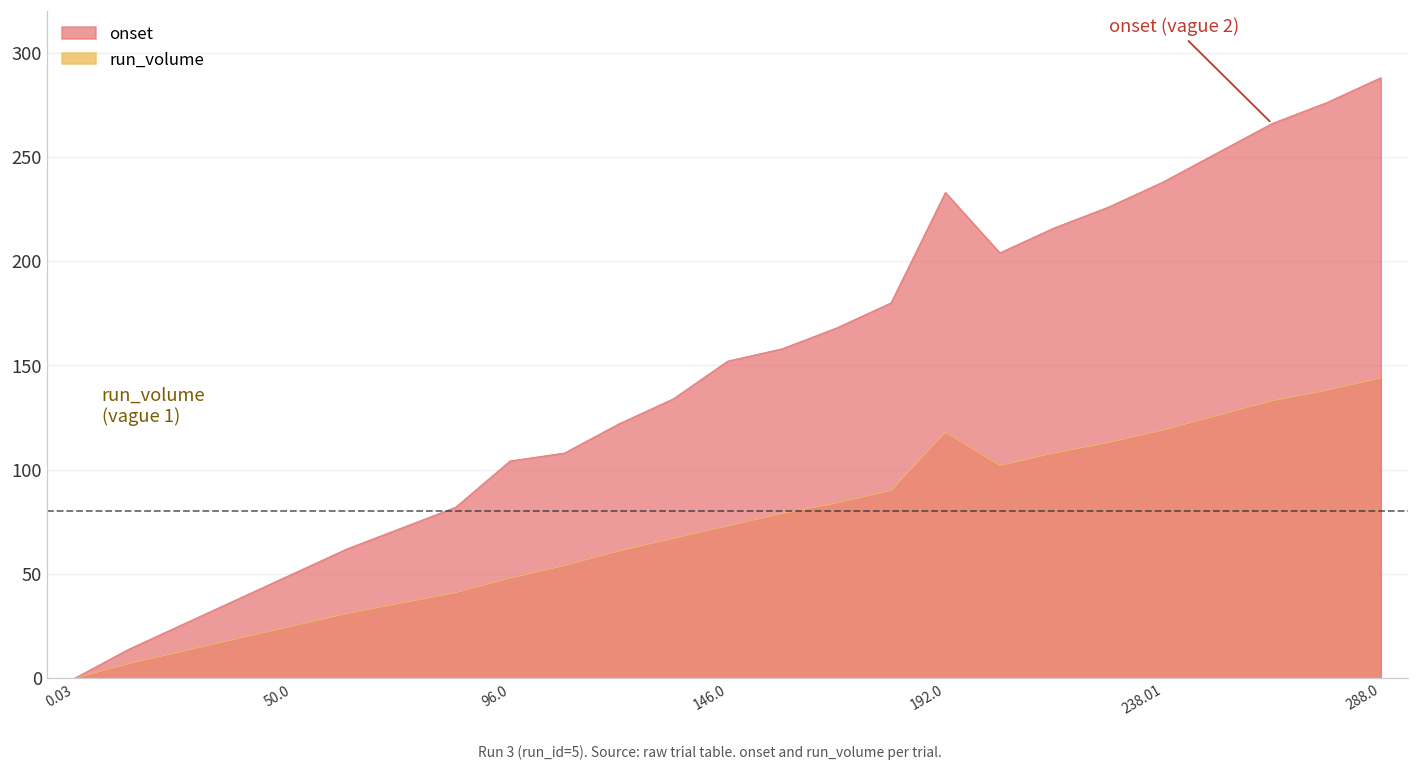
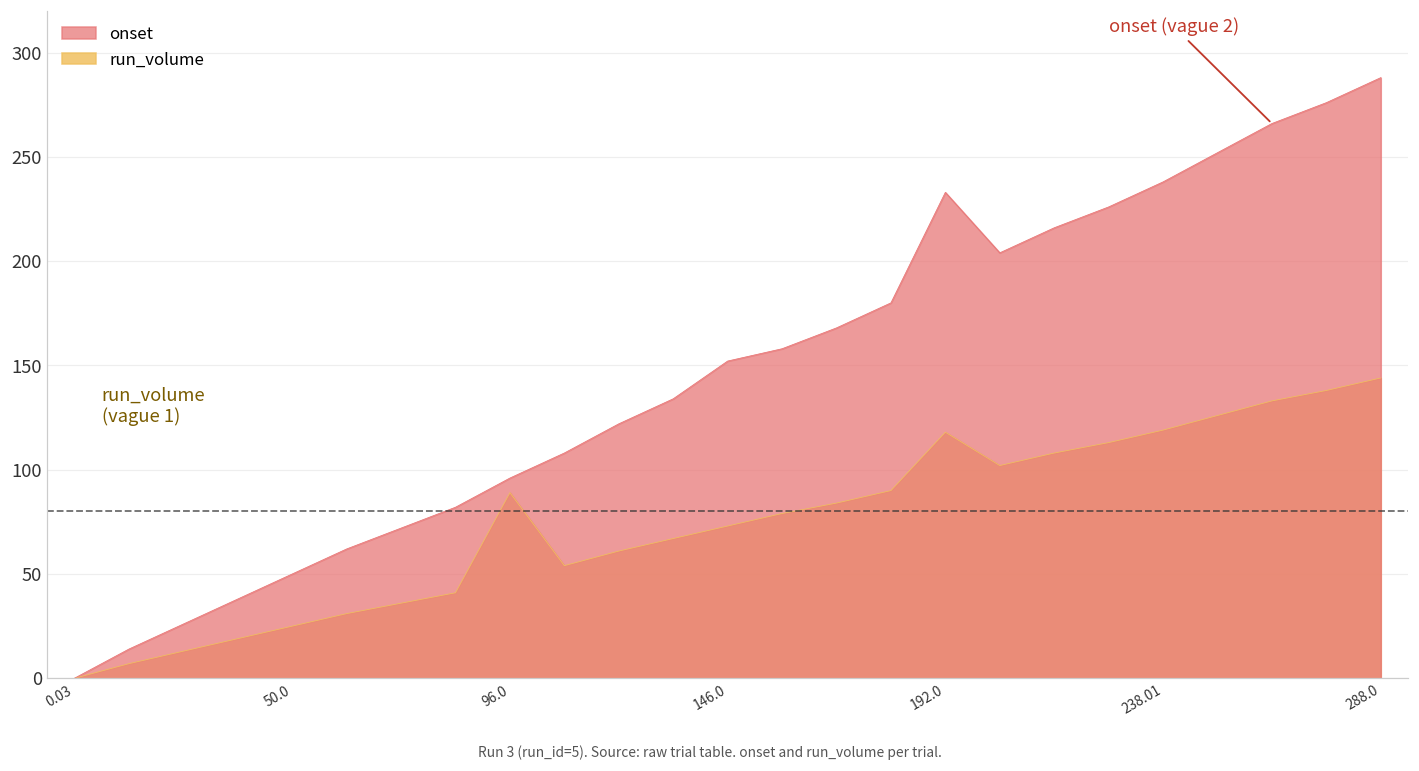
run_volume, 96.0: 48 -> 89
onset, 96.0: 104 -> 96
